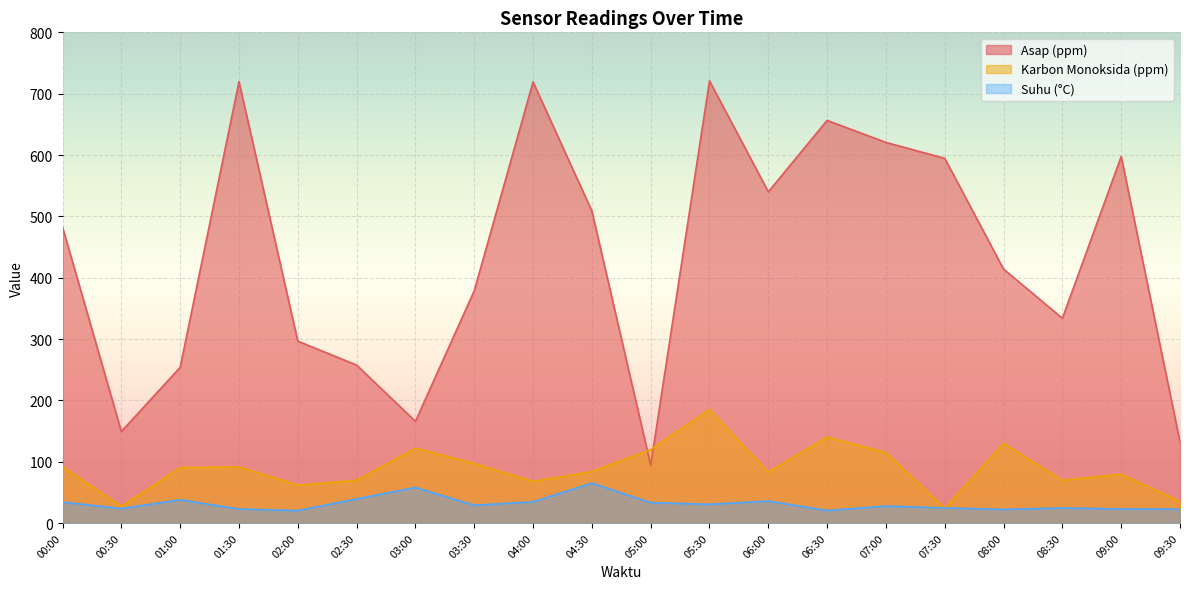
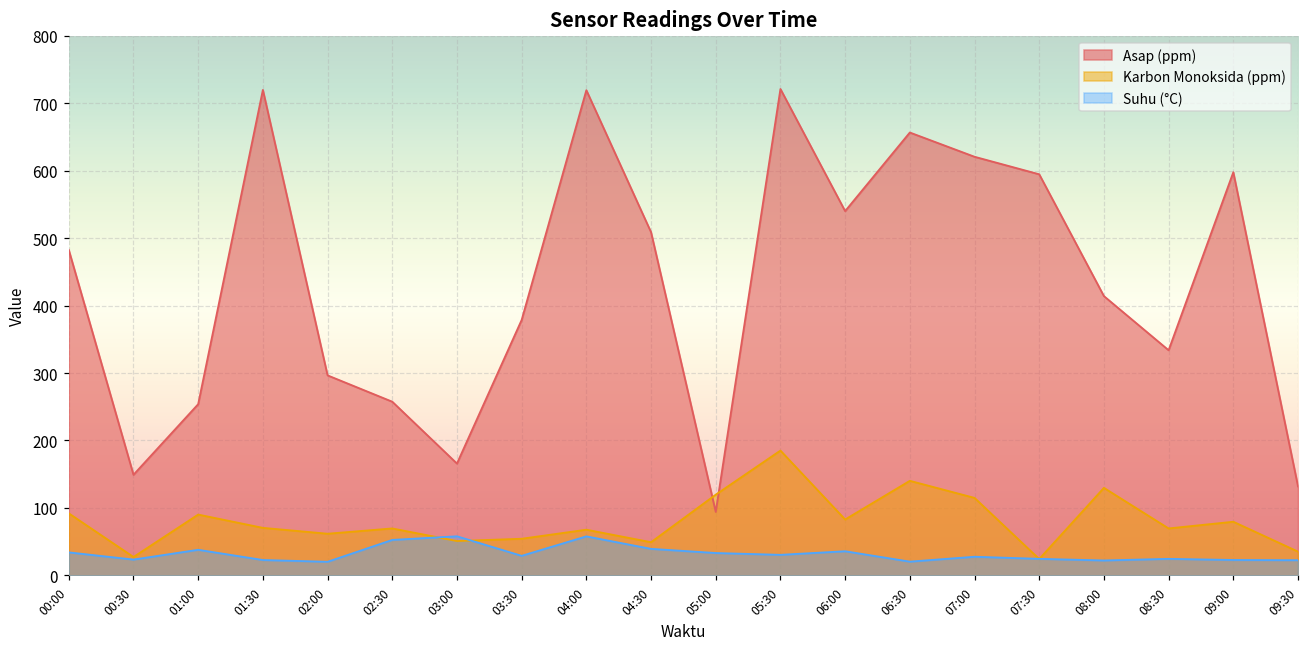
Karbon Monoksida (ppm), 01:30: 90 -> 70
Suhu (°C), 02:30: 40 -> 50
Karbon Monoksida (ppm), 03:00: 120 -> 50
Karbon Monoksida (ppm), 03:30: 100 -> 50
Suhu (°C), 04:00: 30 -> 60
Karbon Monoksida (ppm), 04:30: 80 -> 50
Suhu (°C), 04:30: 70 -> 40
